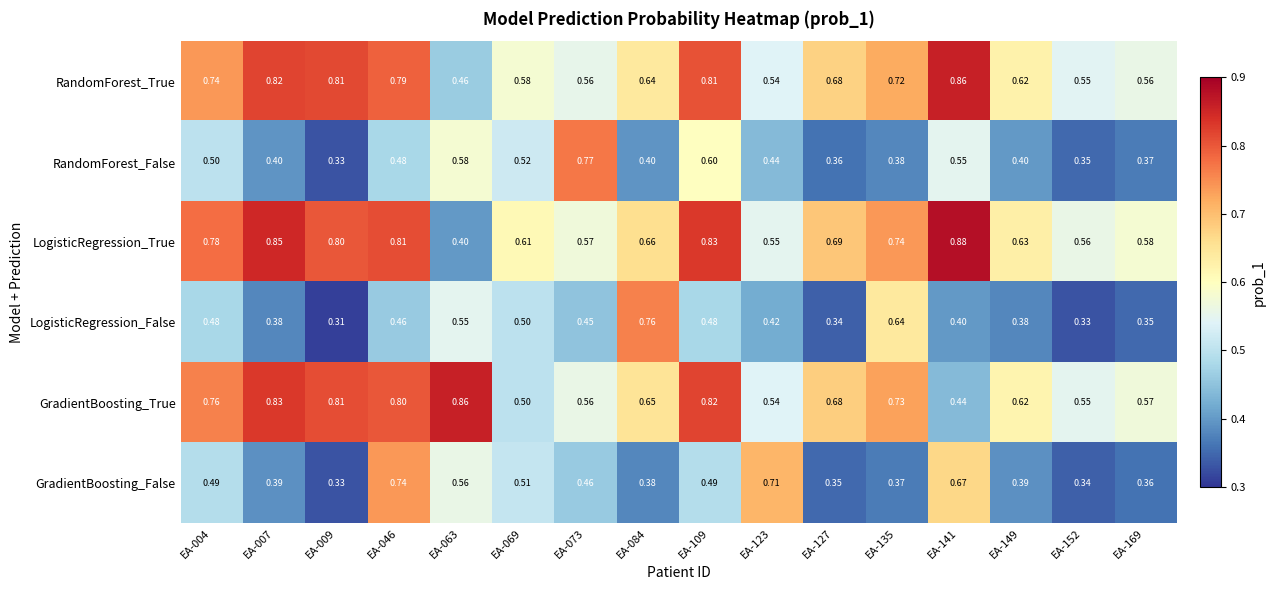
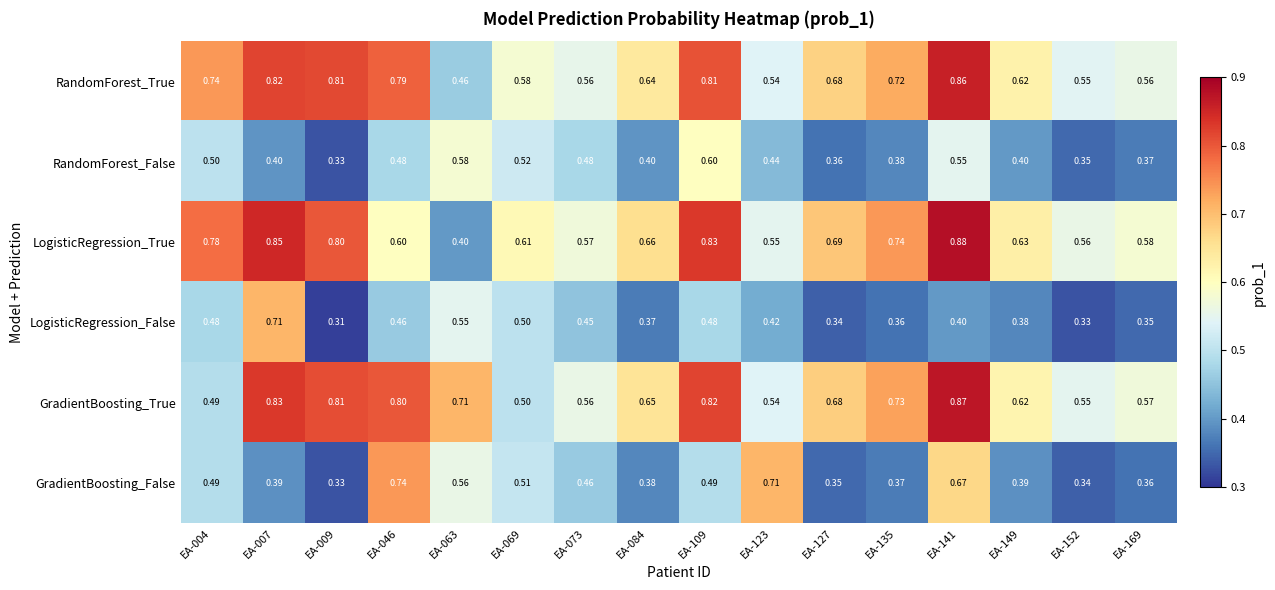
RandomForest_False, EA-073: 0.77 -> 0.48
LogisticRegression_True, EA-046: 0.81 -> 0.60
LogisticRegression_False, EA-007: 0.38 -> 0.71
LogisticRegression_False, EA-084: 0.76 -> 0.37
LogisticRegression_False, EA-135: 0.64 -> 0.36
GradientBoosting_True, EA-004: 0.76 -> 0.49
GradientBoosting_True, EA-063: 0.86 -> 0.71
GradientBoosting_True, EA-141: 0.44 -> 0.87
